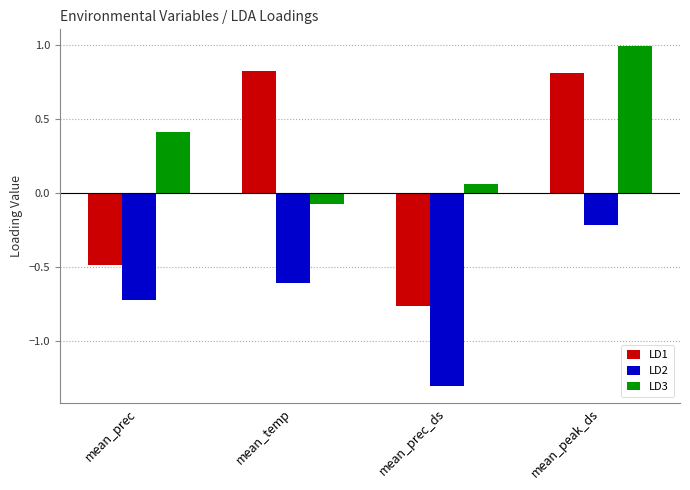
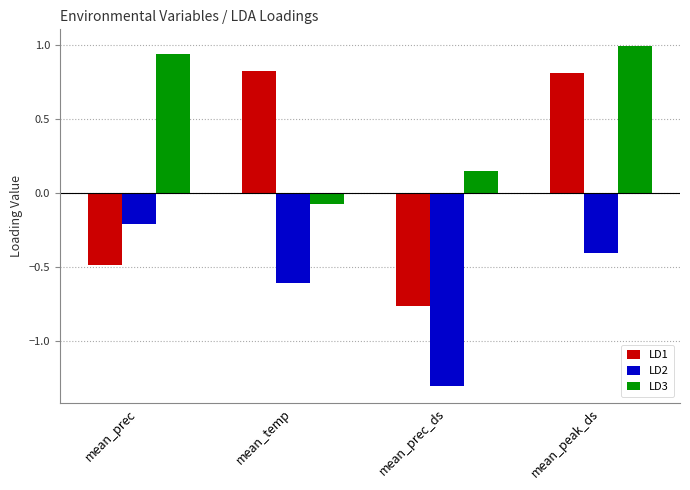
LD2, mean_prec: -0.72 -> -0.21
LD3, mean_prec: 0.41 -> 0.94
LD3, mean_prec_ds: 0.06 -> 0.15
LD2, mean_peak_ds: -0.22 -> -0.41
